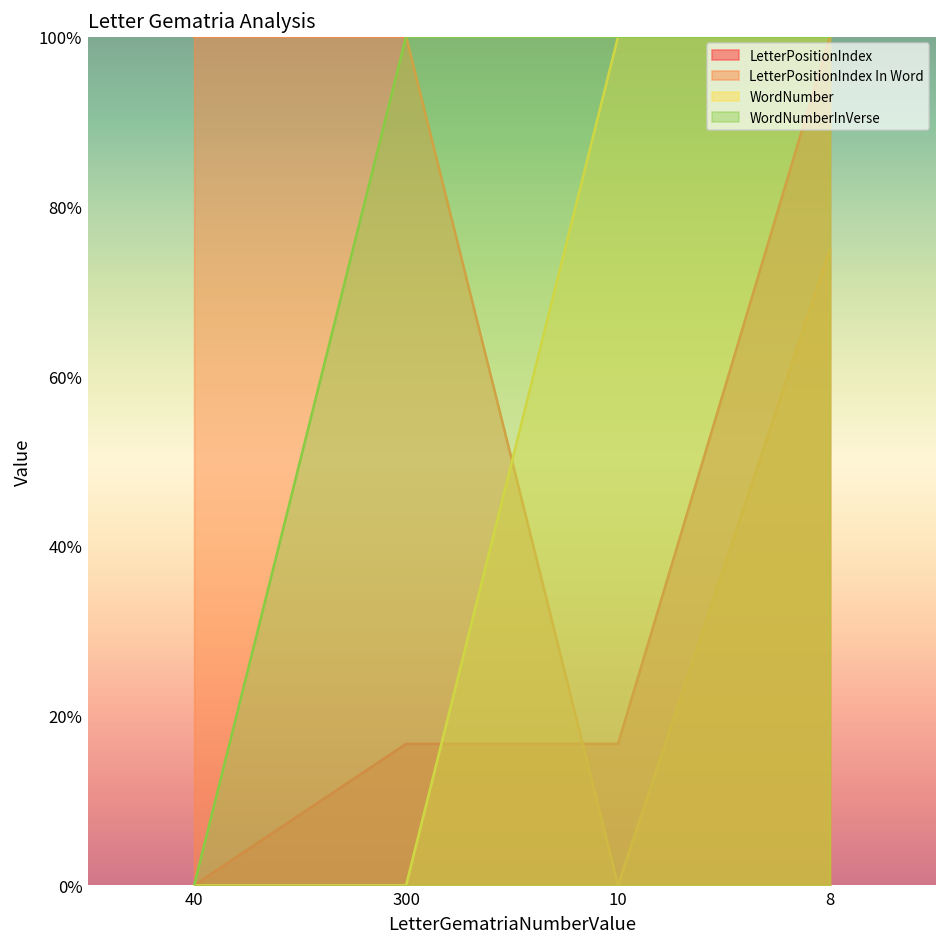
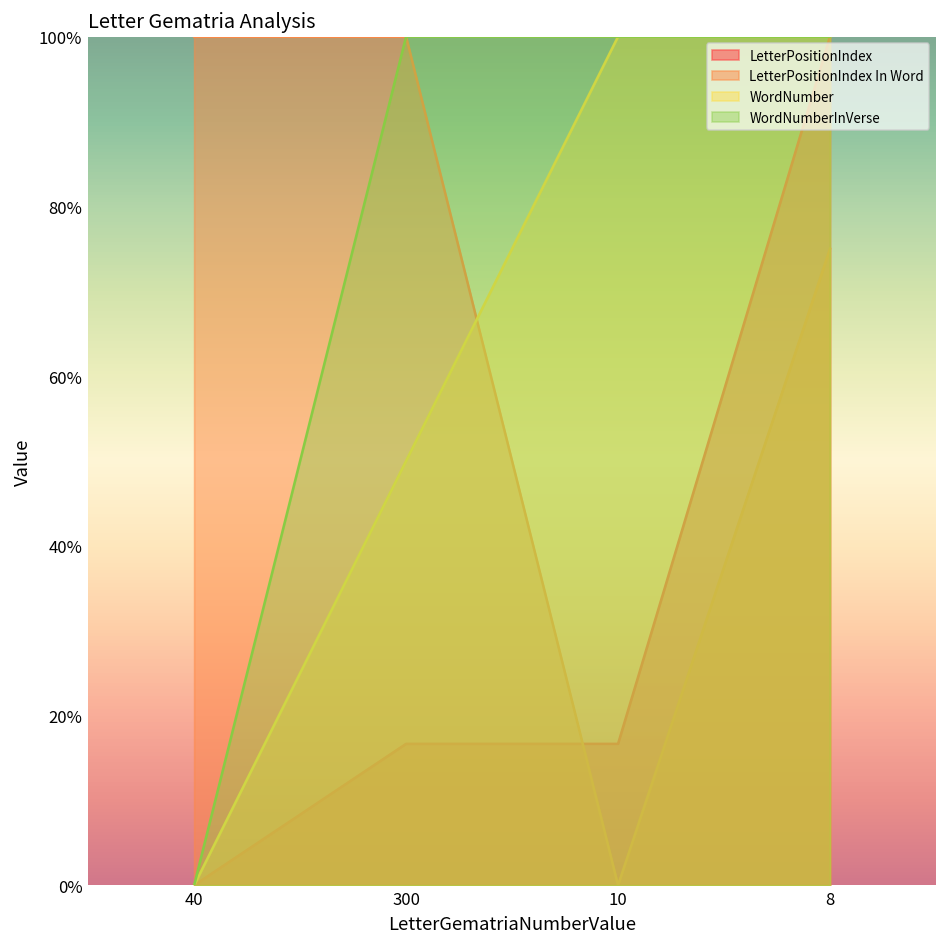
WordNumber, 300: 0% -> 50%
